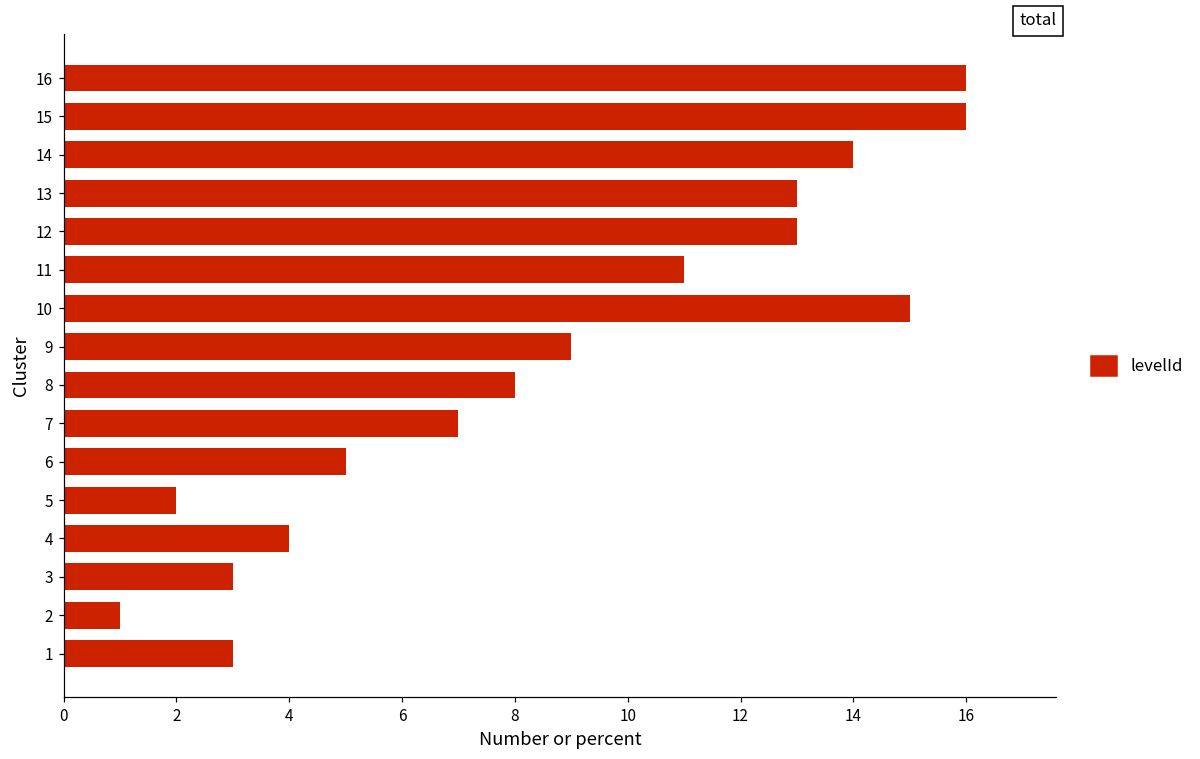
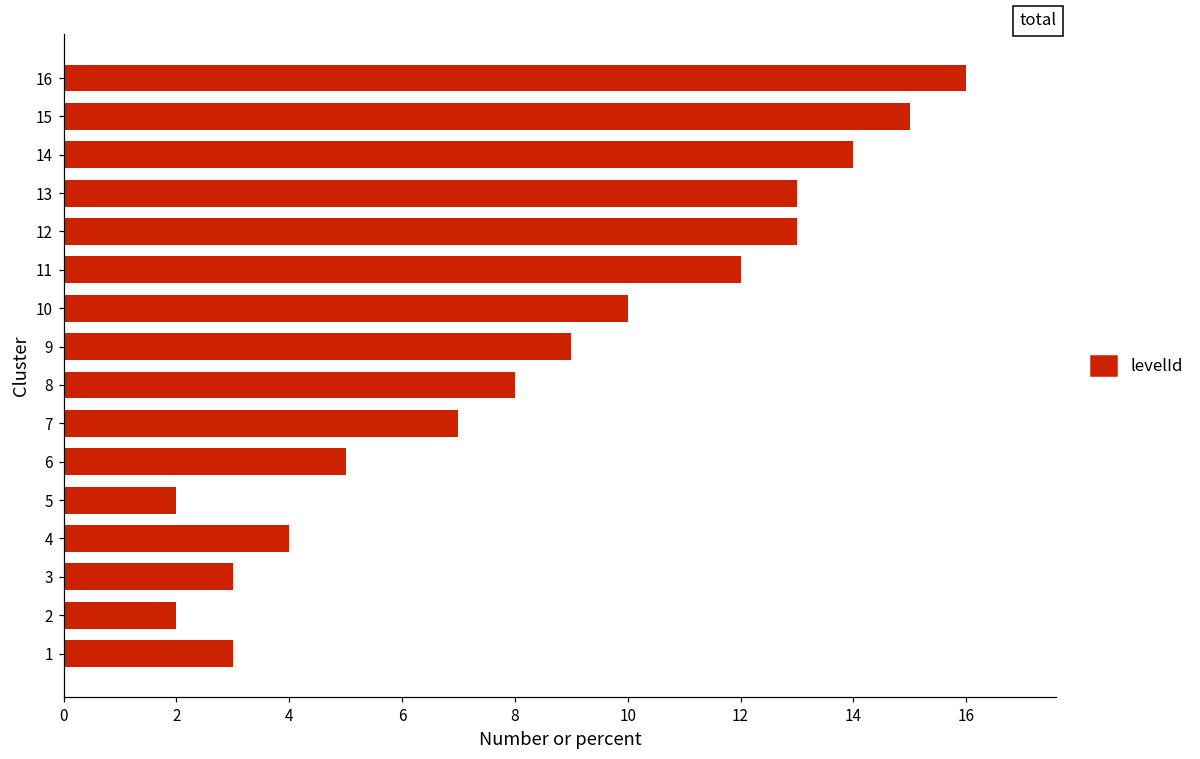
15: 16 -> 15
11: 11 -> 12
10: 15 -> 10
2: 1 -> 2
